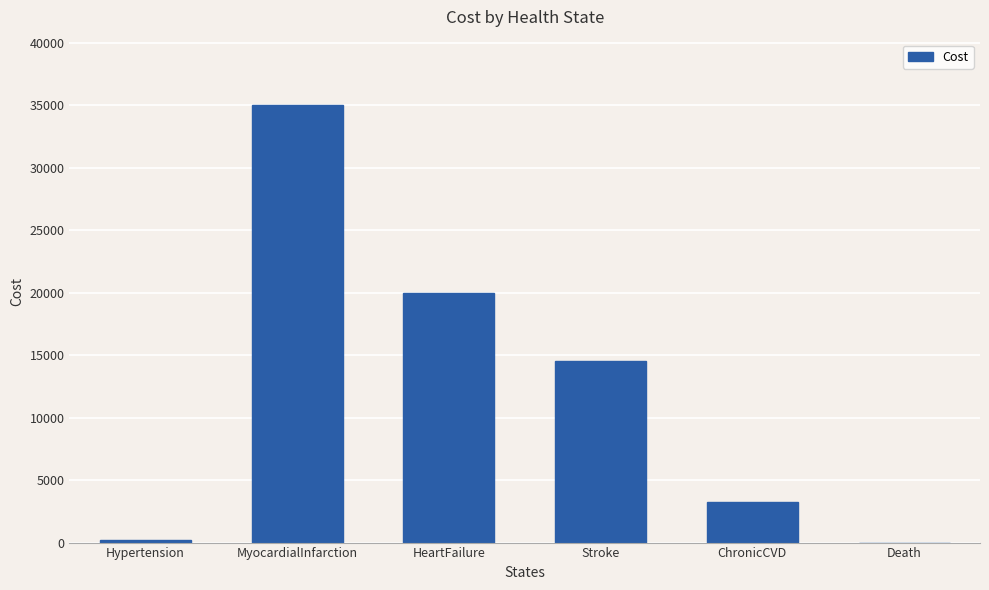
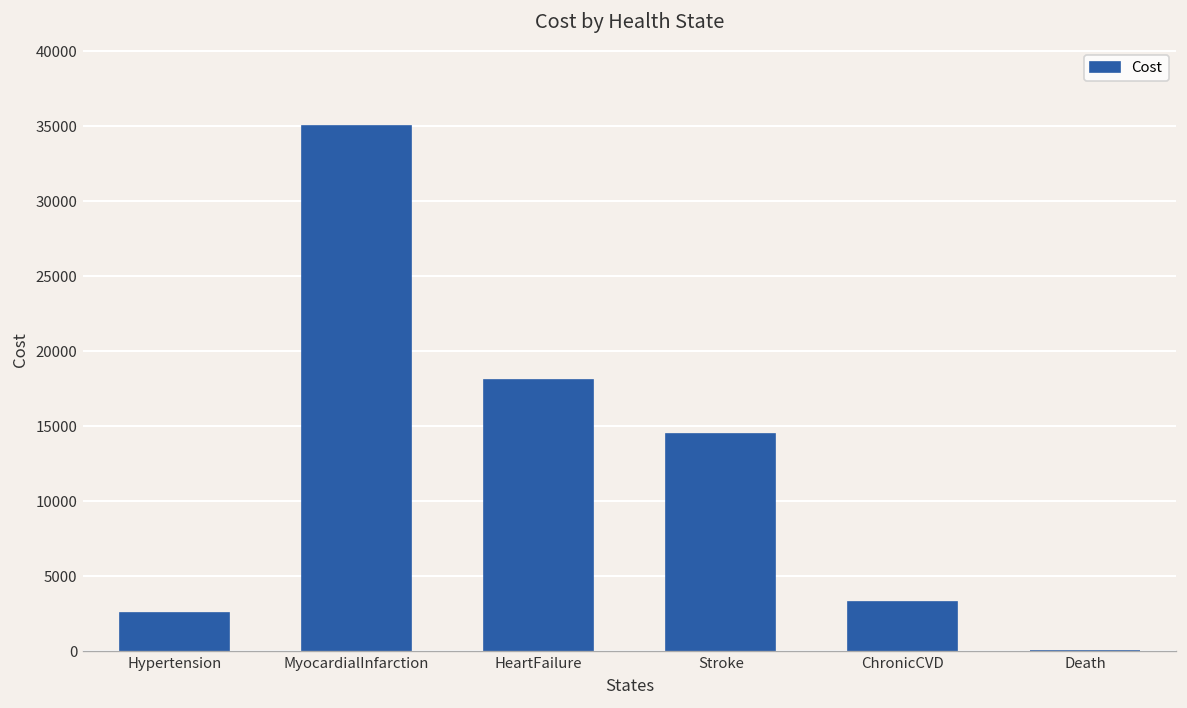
Hypertension: 200 -> 2600
HeartFailure: 20000 -> 18100
